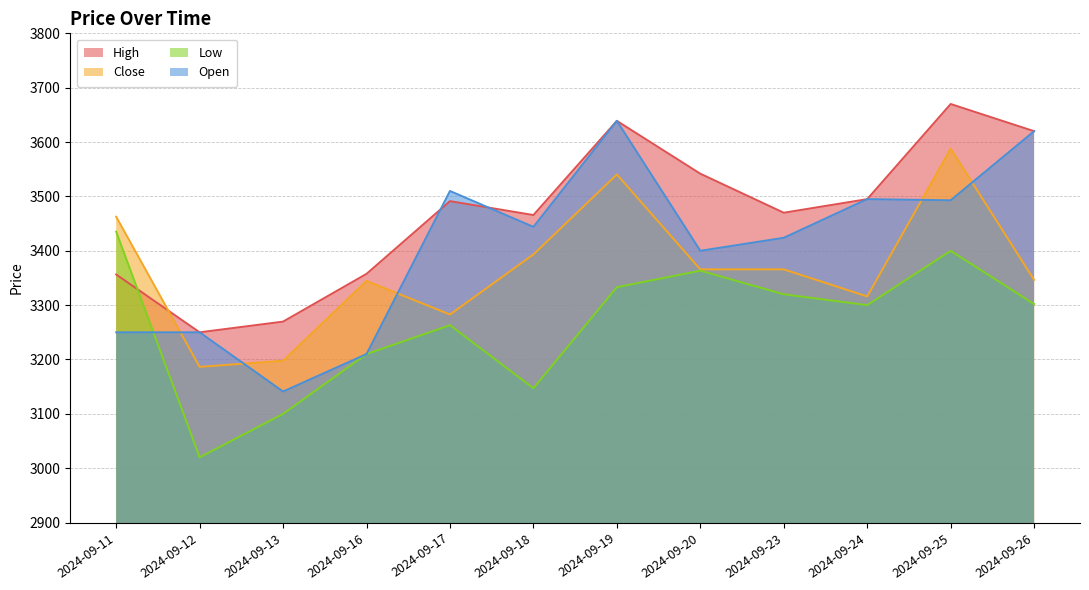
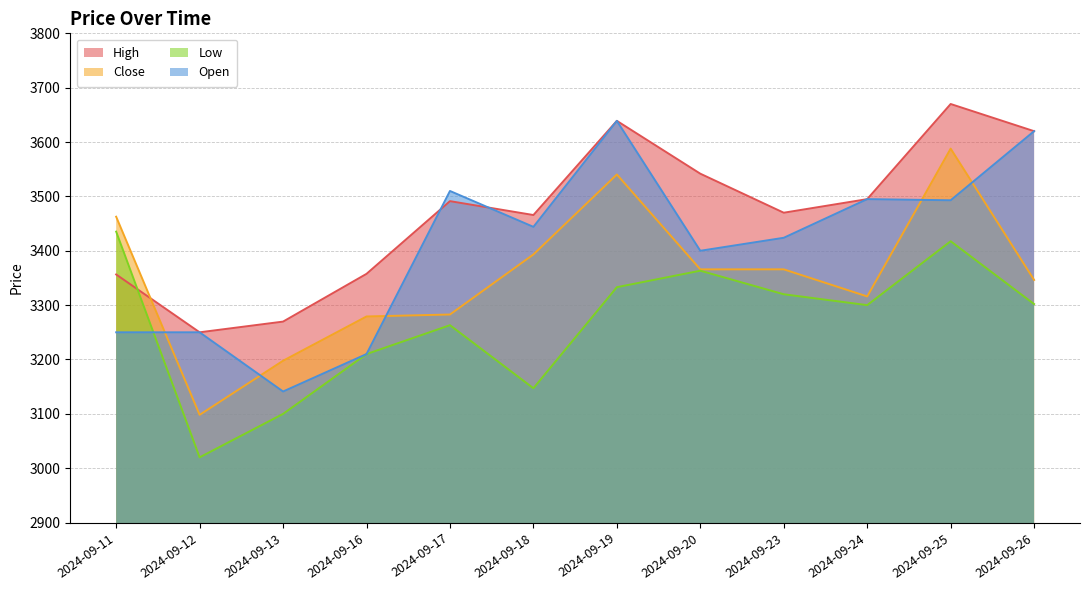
Close, 2024-09-12: 3190 -> 3100
Close, 2024-09-16: 3340 -> 3280
Low, 2024-09-25: 3400 -> 3420
